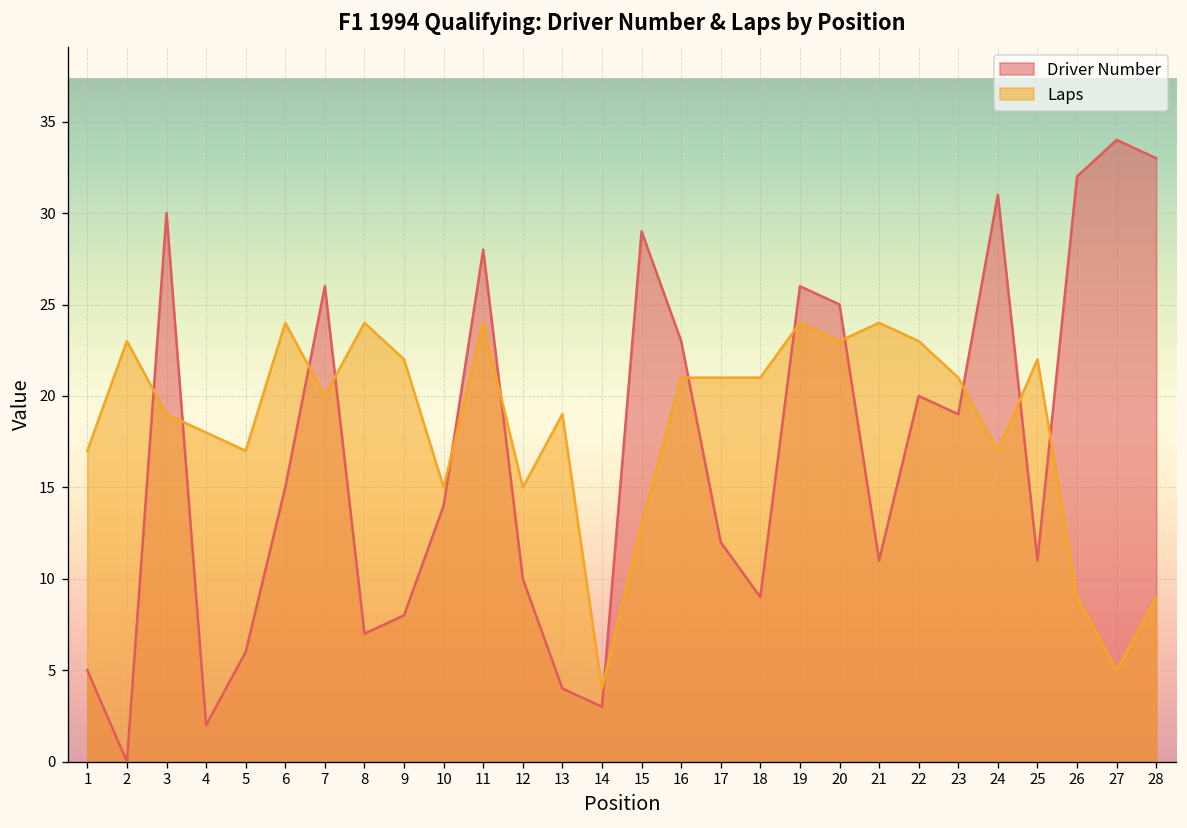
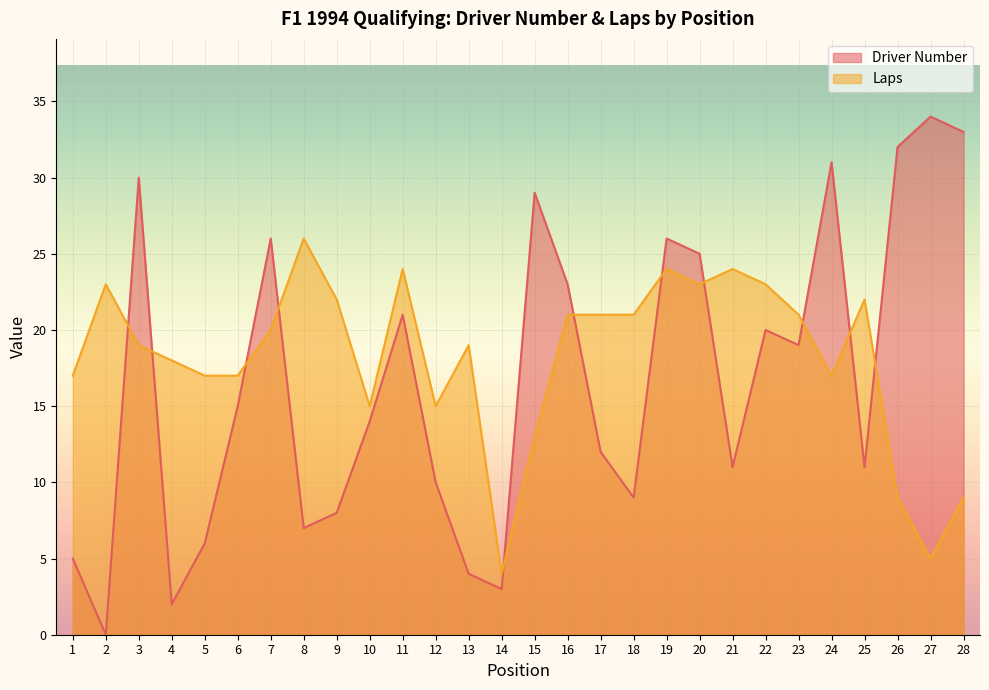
Laps, 6: 24 -> 17
Laps, 8: 24 -> 26
Driver Number, 11: 28 -> 21
